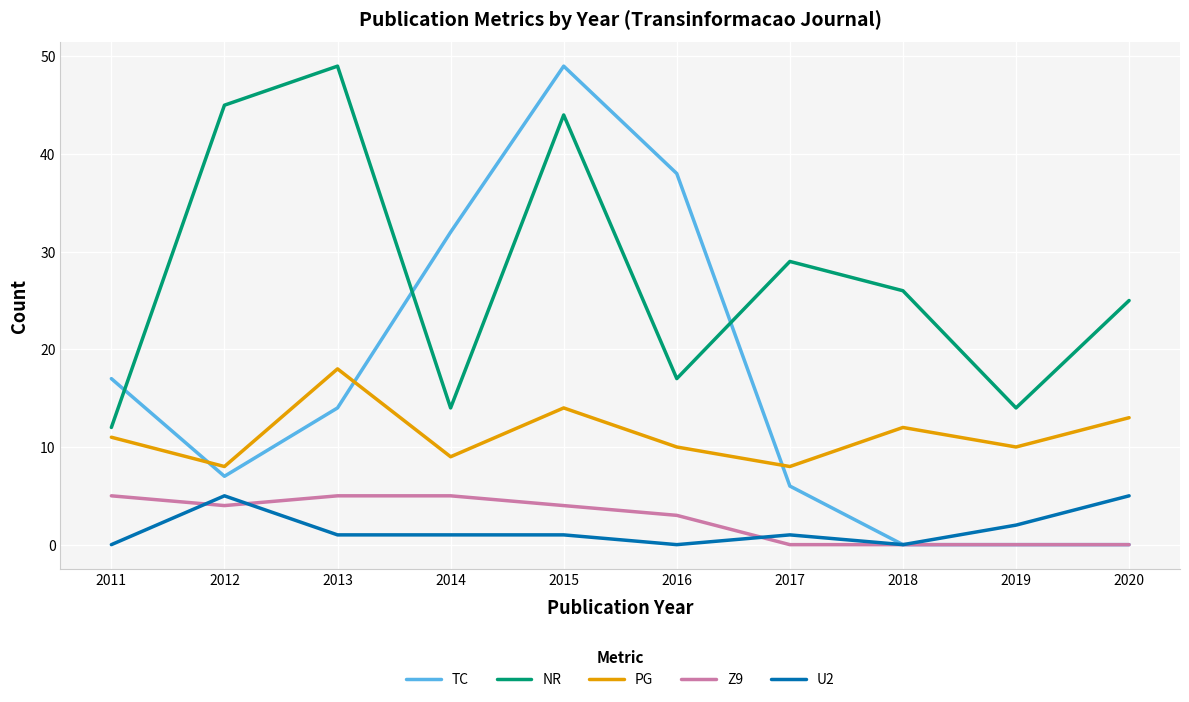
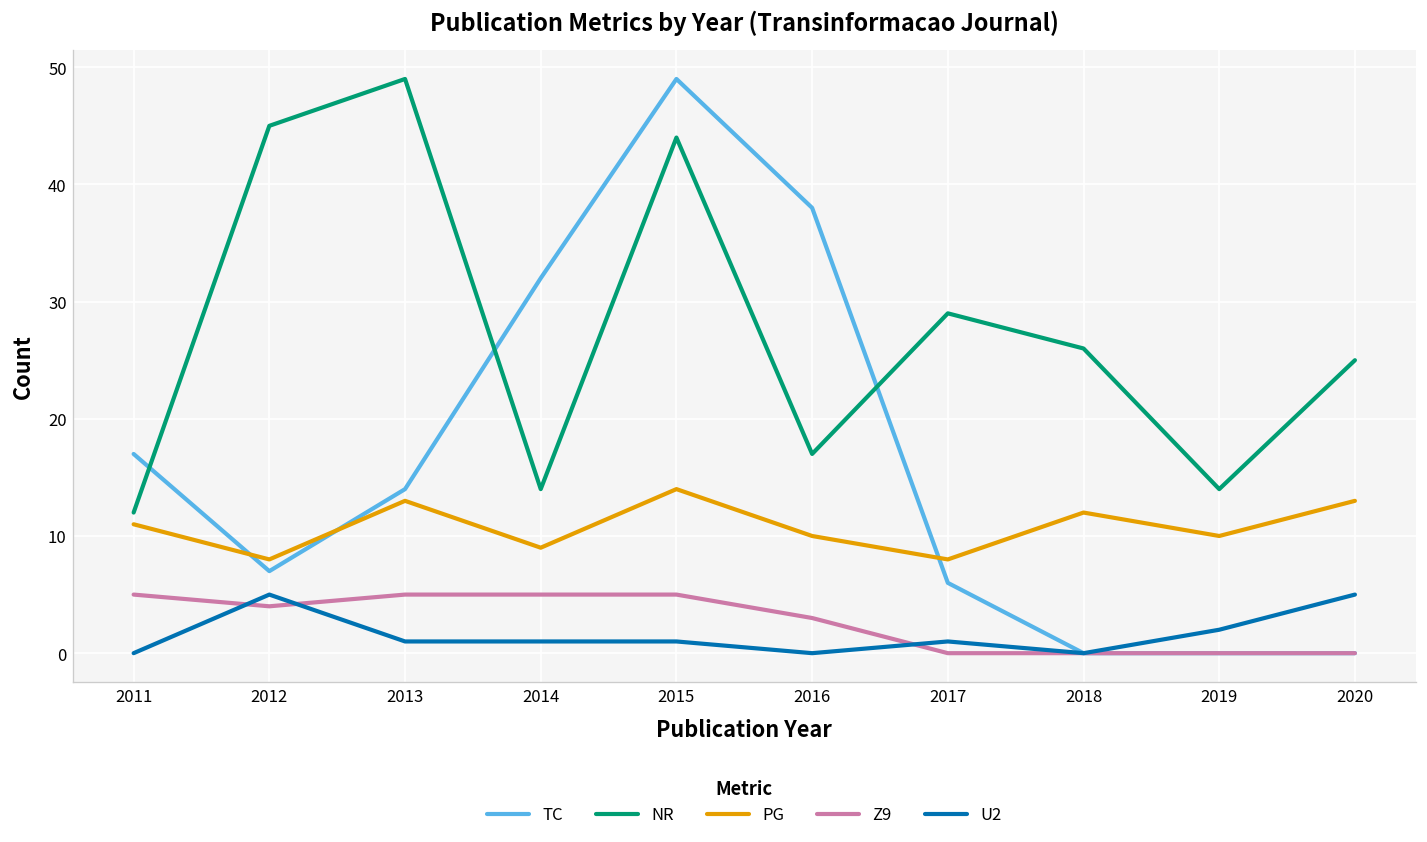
PG, 2013: 18 -> 13
Z9, 2015: 4 -> 5
